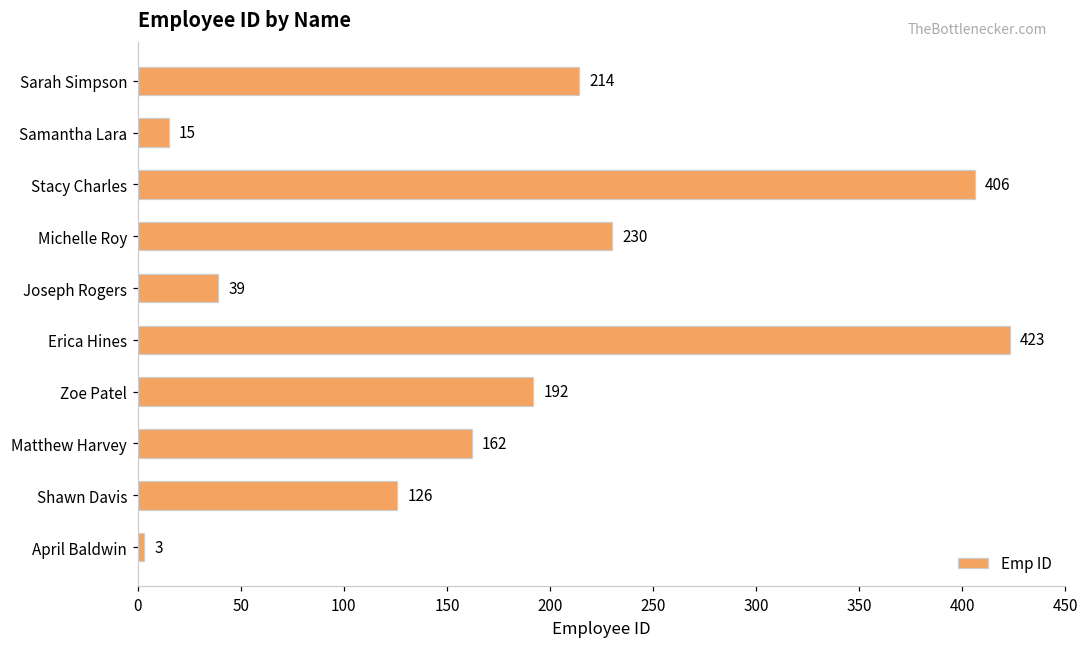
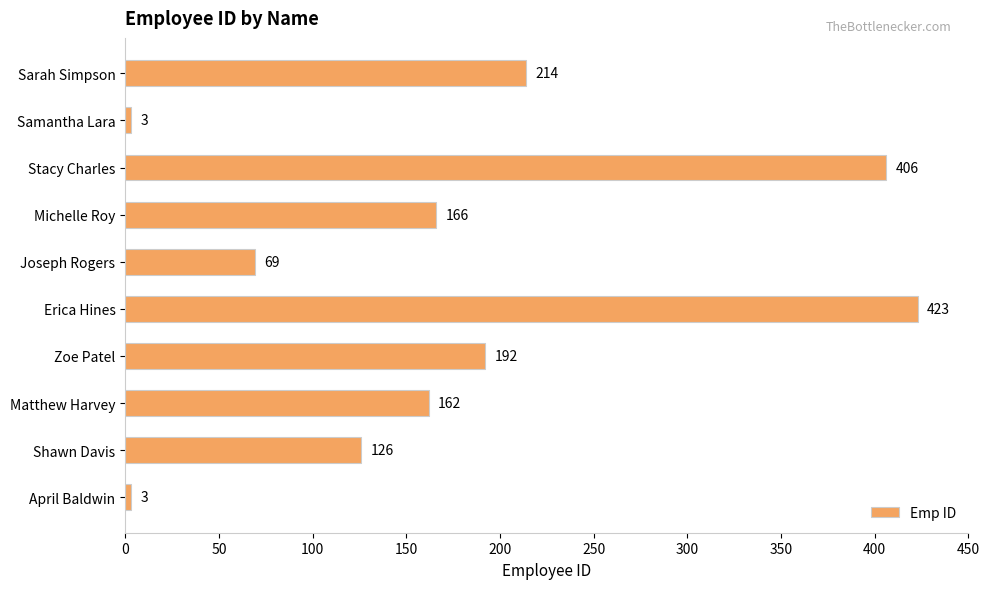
Samantha Lara: 15 -> 3
Michelle Roy: 230 -> 166
Joseph Rogers: 39 -> 69
